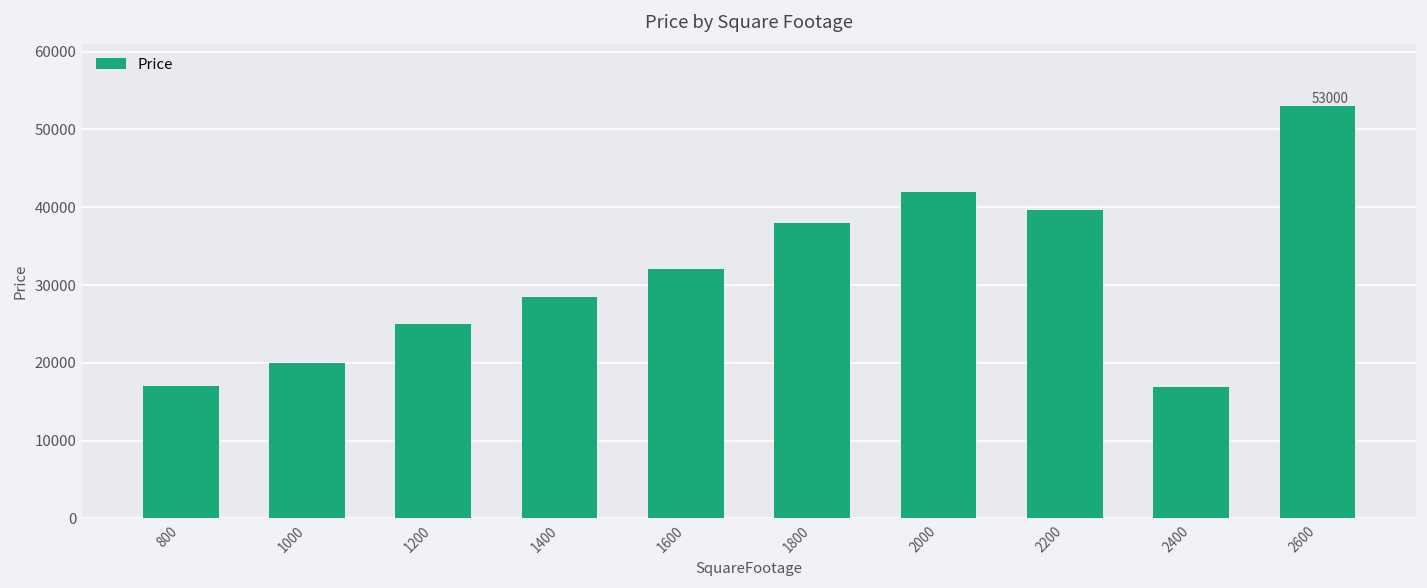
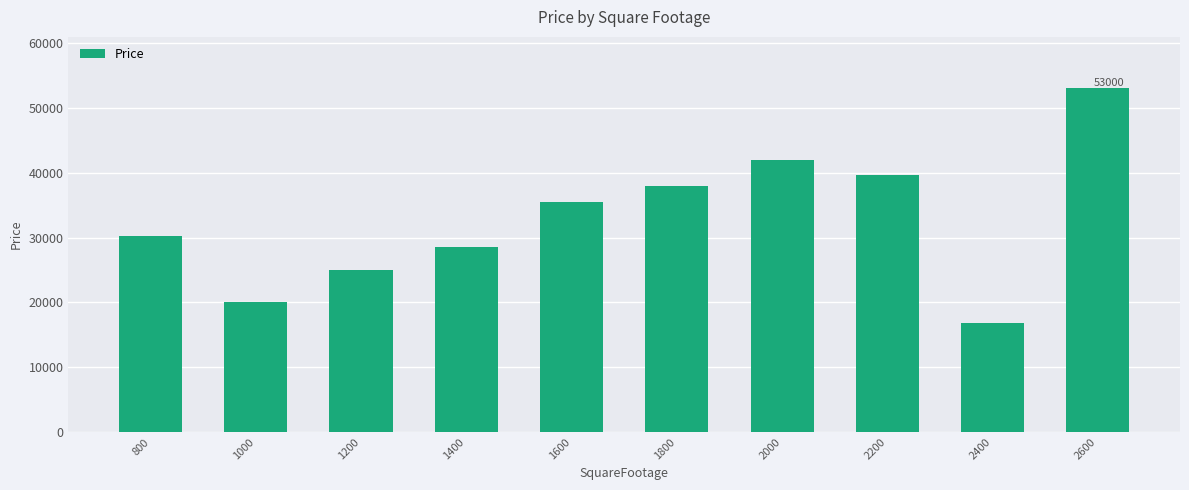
800: 17000 -> 30000
1600: 32000 -> 35000
